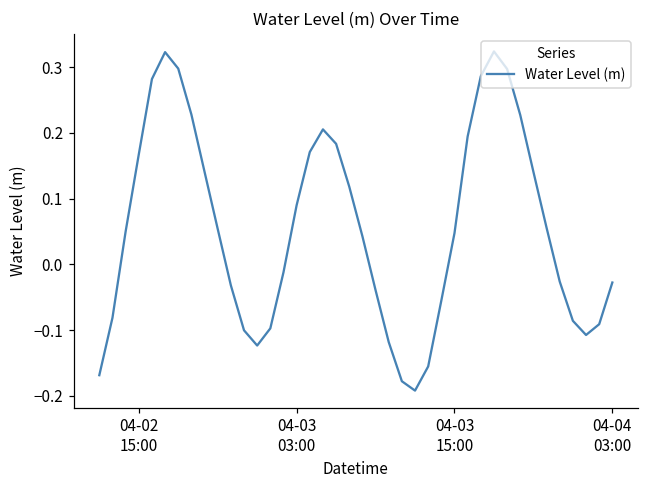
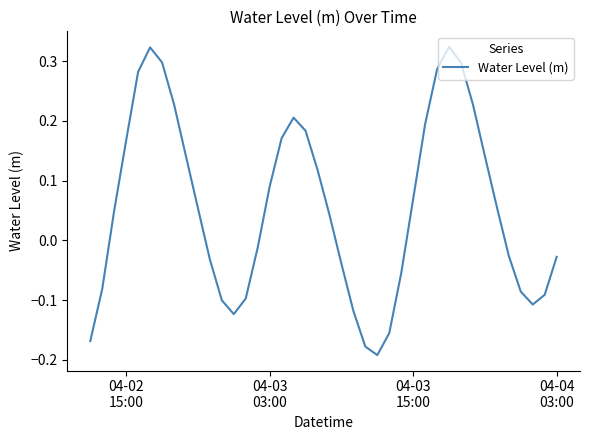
04-03 15:00: 0.05 -> 0.07
